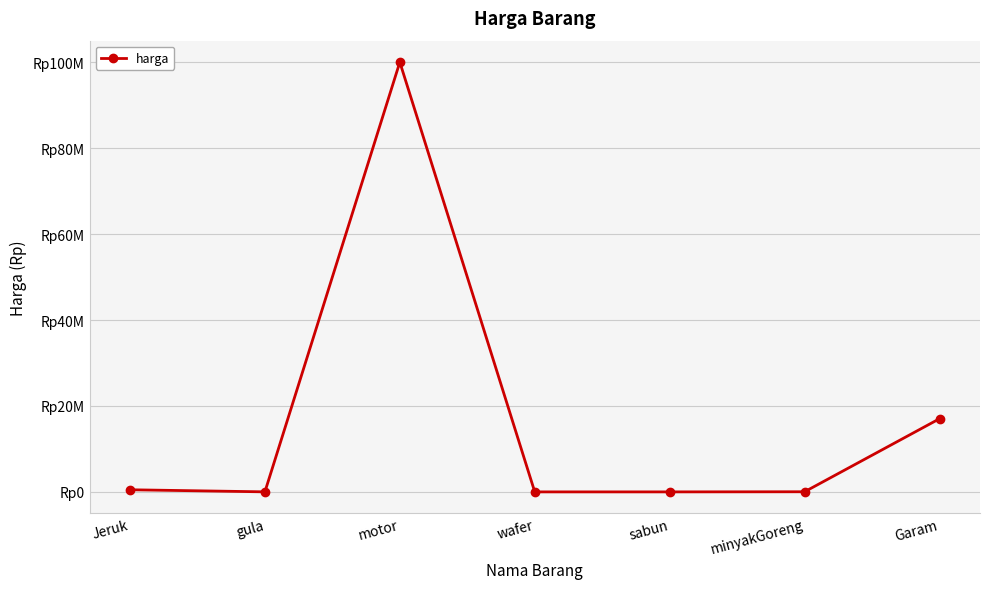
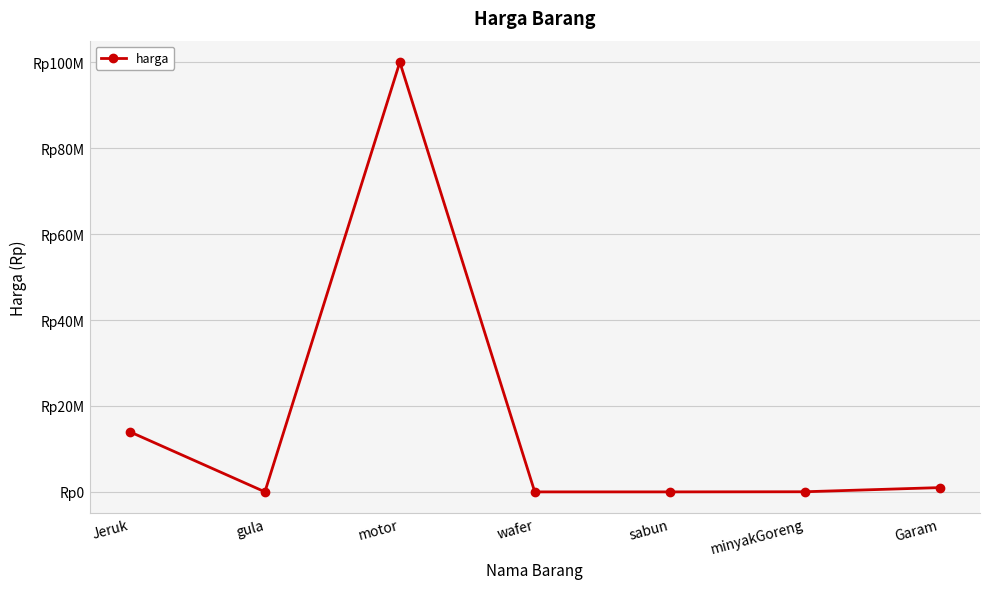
Jeruk: Rp1000000 -> Rp14000000
Garam: Rp17000000 -> Rp1000000
